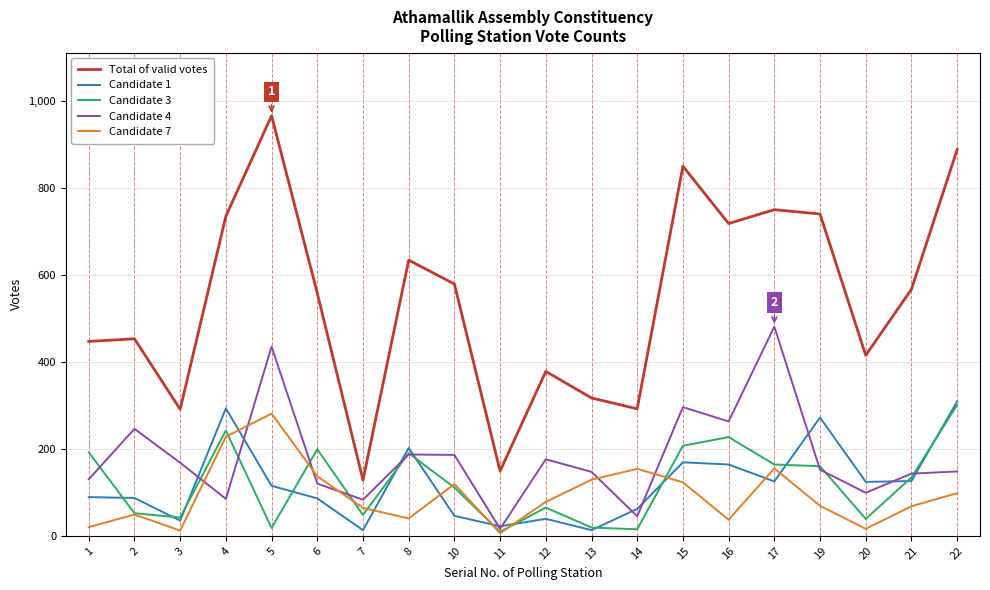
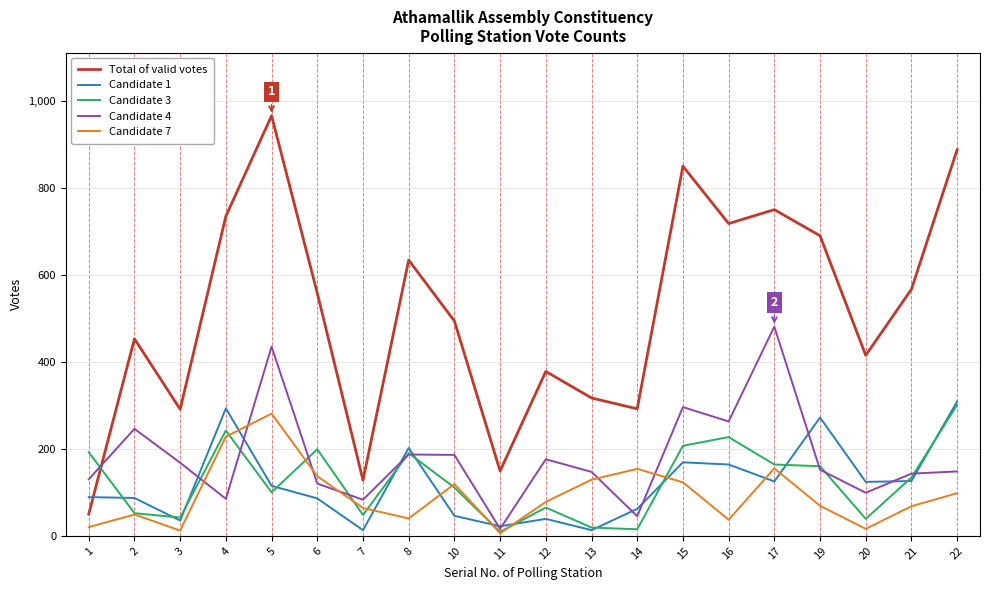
Total of valid votes, 1: 450 -> 50
Candidate 3, 5: 20 -> 100
Total of valid votes, 10: 580 -> 490
Total of valid votes, 19: 740 -> 690
